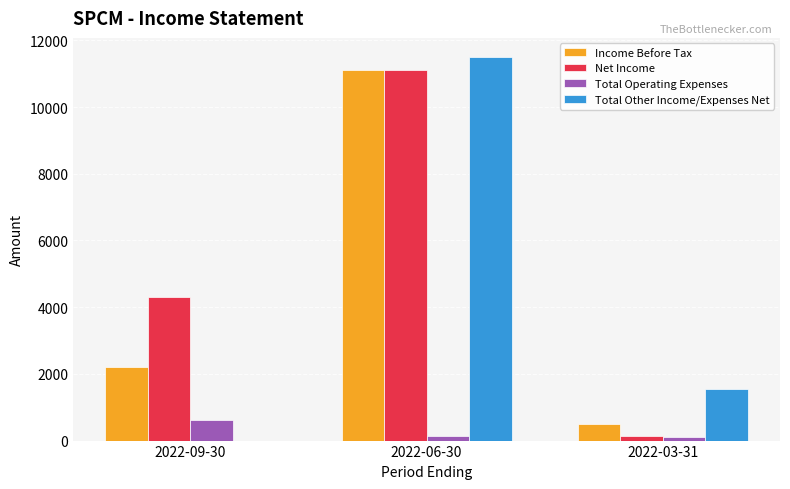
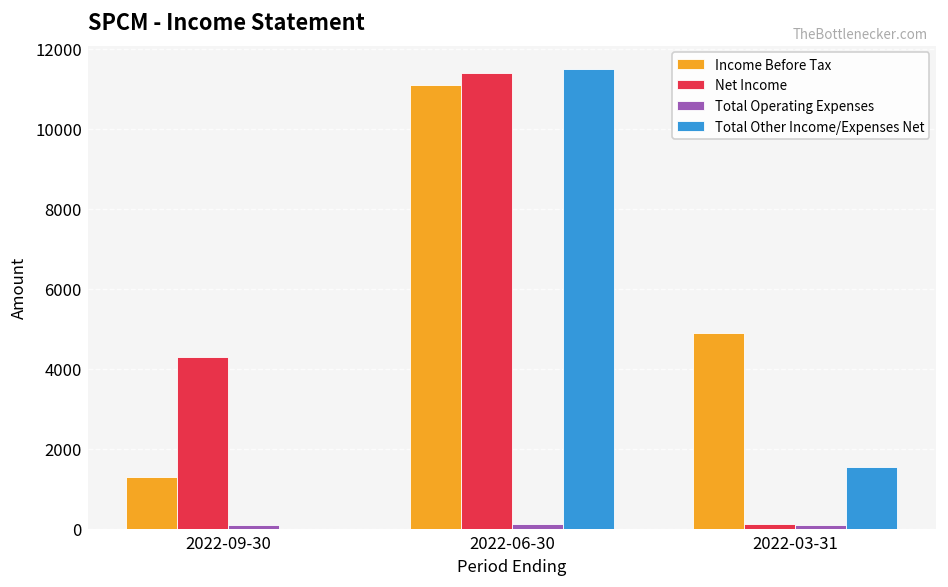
Income Before Tax, 2022-09-30: 2200 -> 1300
Total Operating Expenses, 2022-09-30: 600 -> 100
Net Income, 2022-06-30: 11100 -> 11400
Income Before Tax, 2022-03-31: 500 -> 4900
